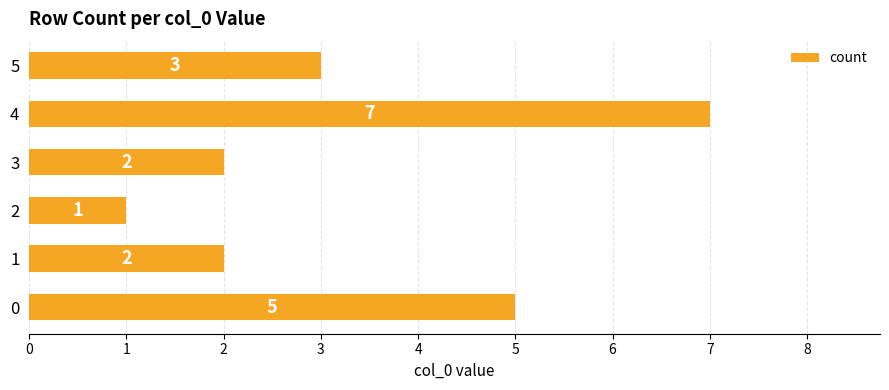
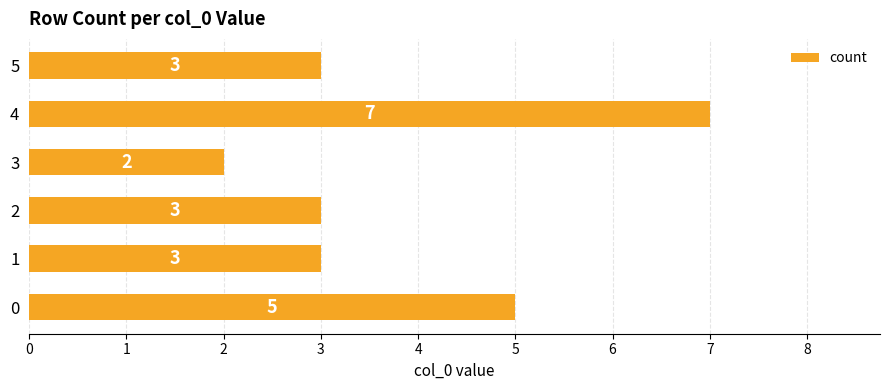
2: 1 -> 3
1: 2 -> 3
